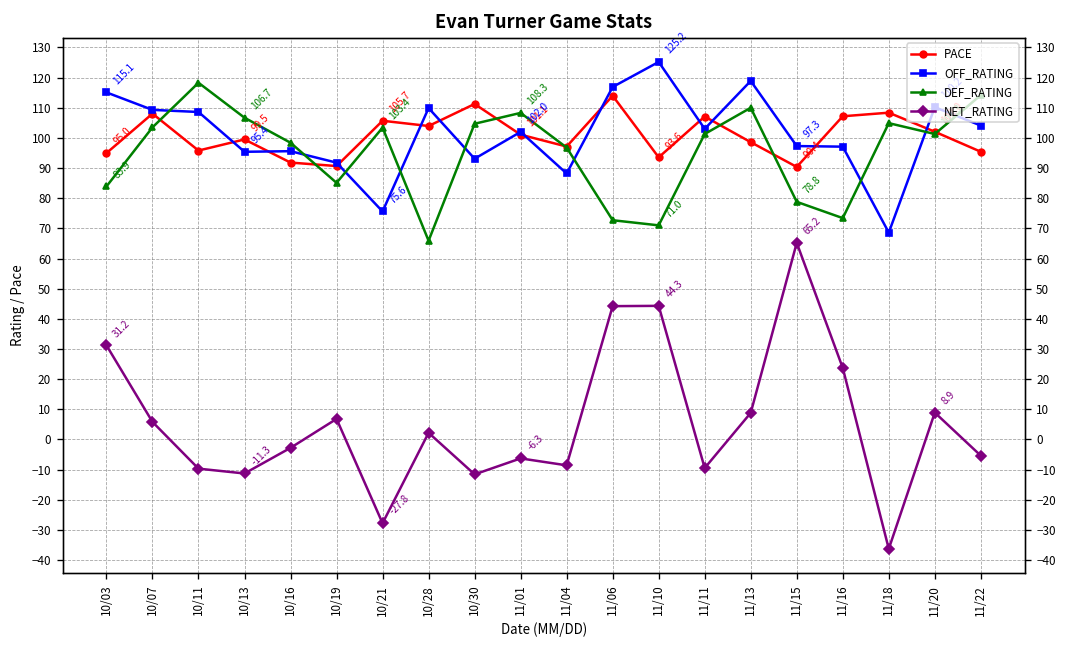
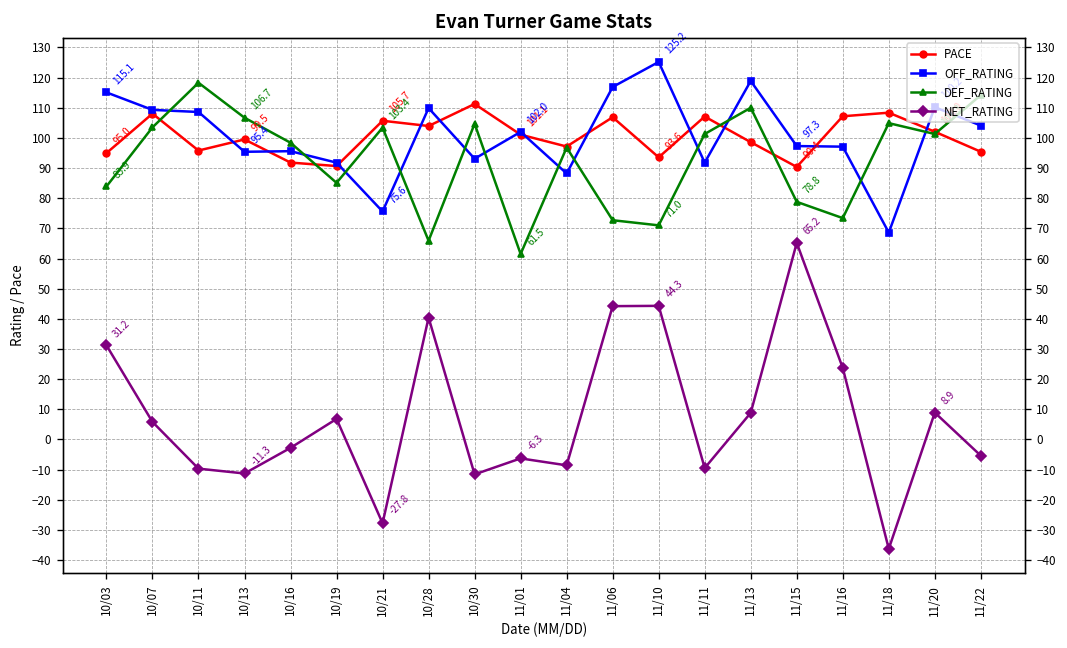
NET_RATING, 10/28: 2 -> 40
DEF_RATING, 11/01: 108.3 -> 61.5
PACE, 11/06: 114 -> 107
OFF_RATING, 11/11: 103 -> 92
